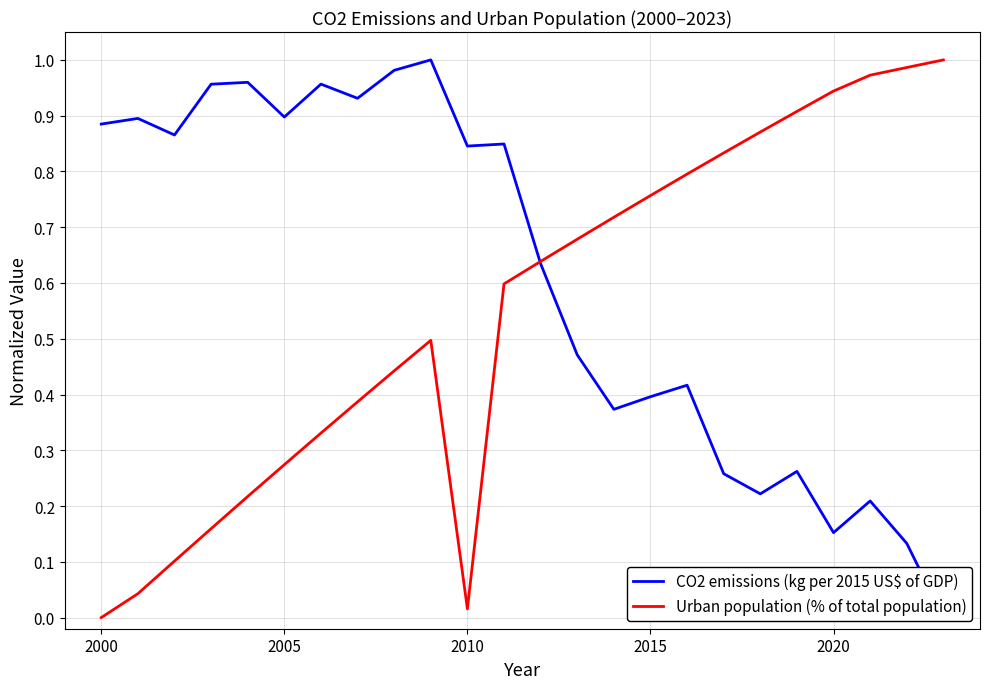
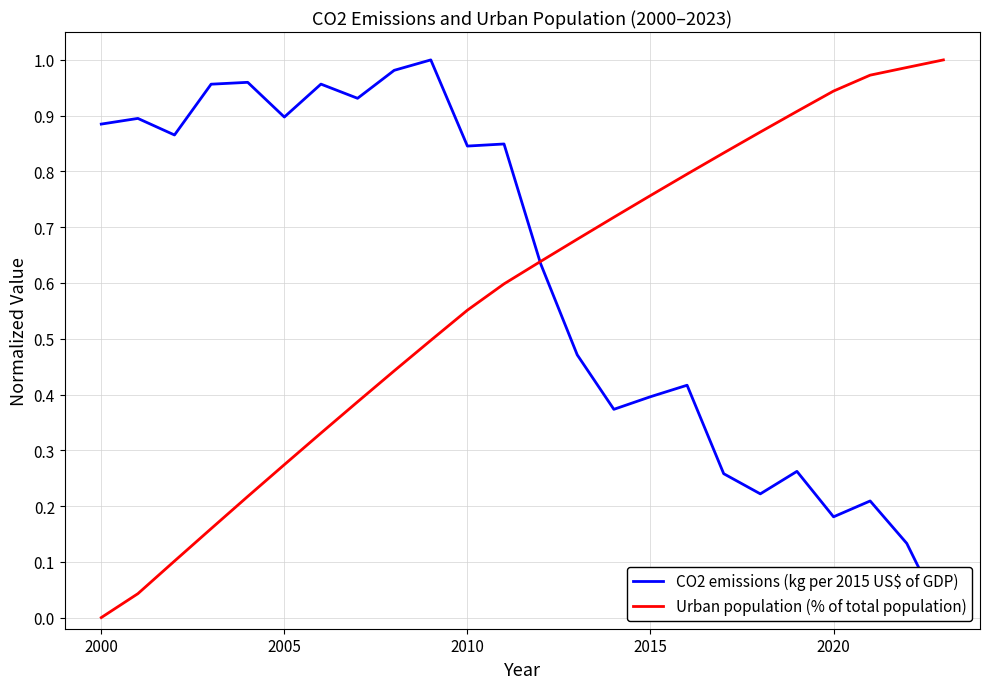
Urban population (% of total population), 2010: 0.02 -> 0.55
CO2 emissions (kg per 2015 US$ of GDP), 2020: 0.15 -> 0.18
